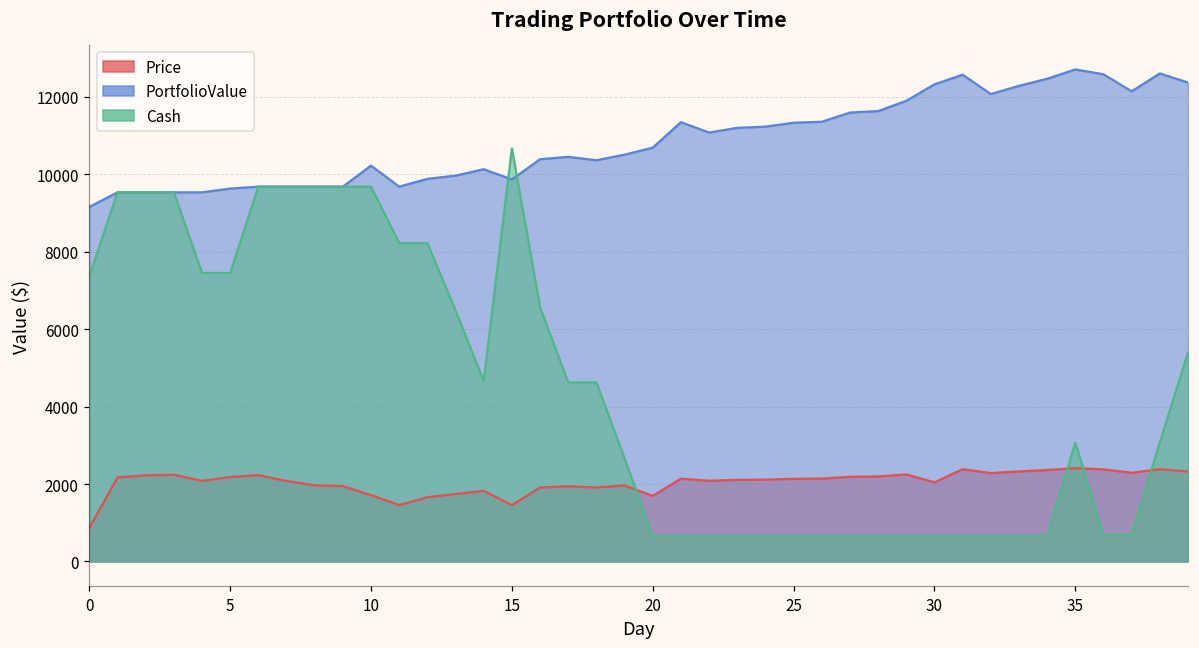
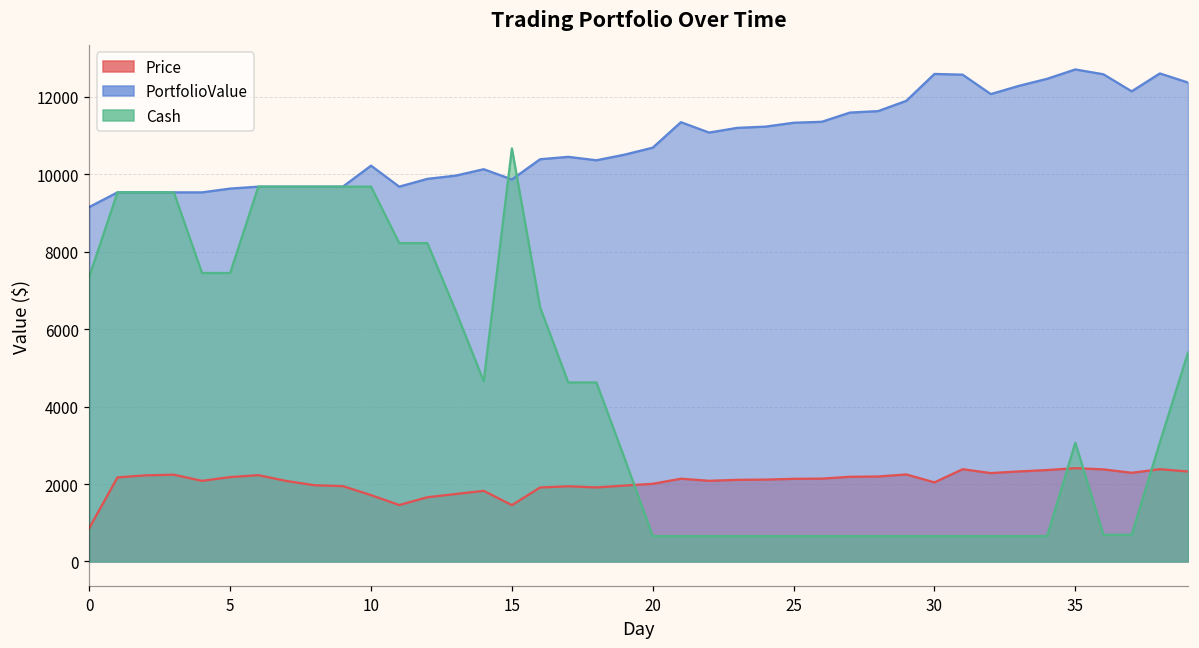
Price, 20: 1700 -> 2000
PortfolioValue, 30: 12300 -> 12600
